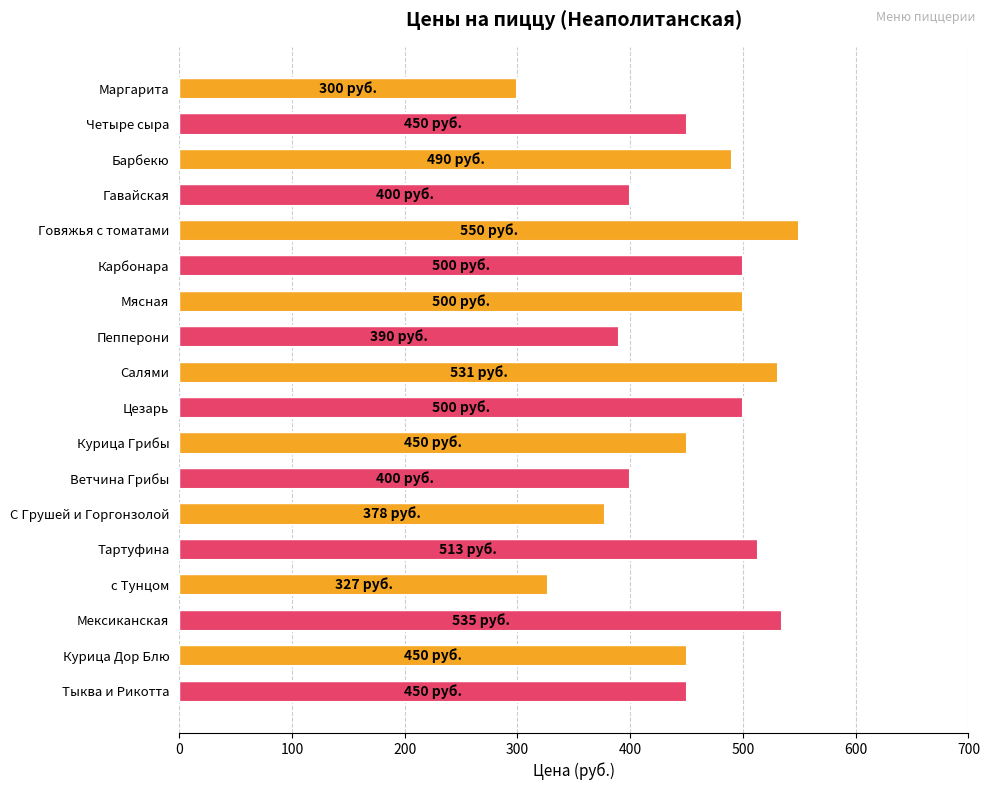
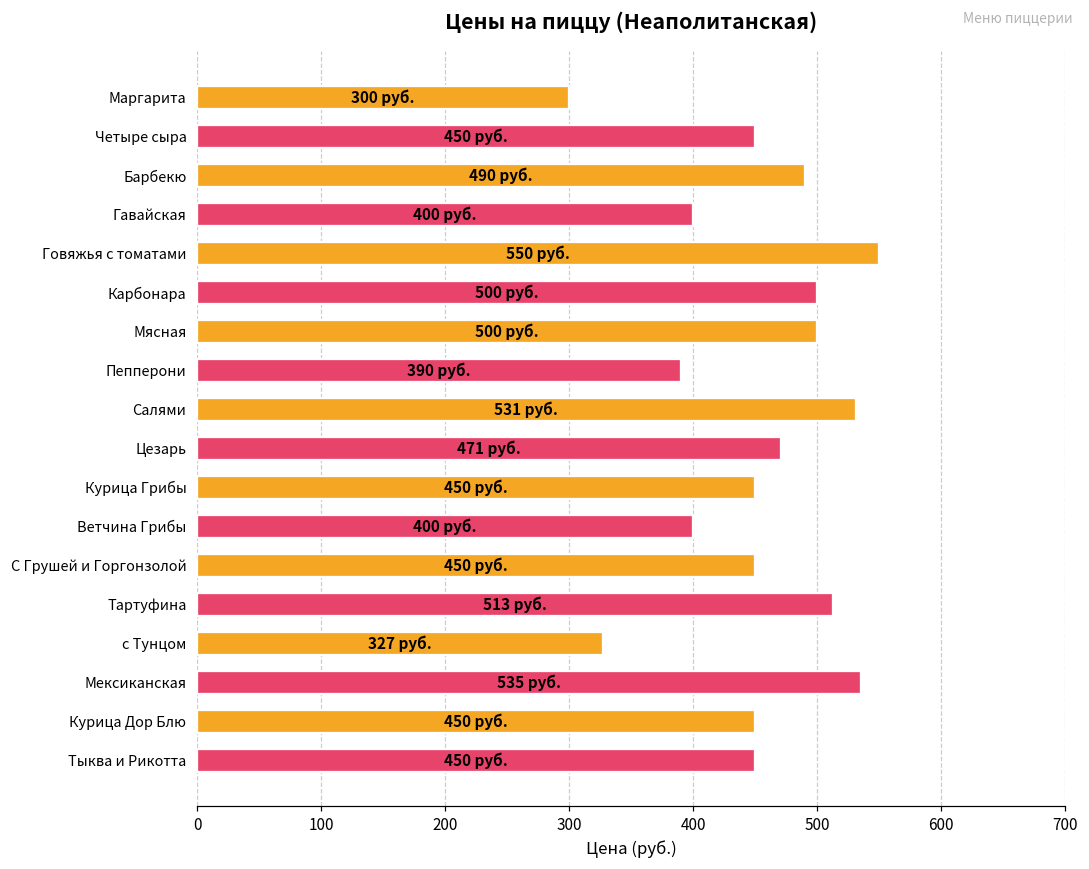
Цезарь: 500 -> 471
С Грушей и Горгонзолой: 378 -> 450
